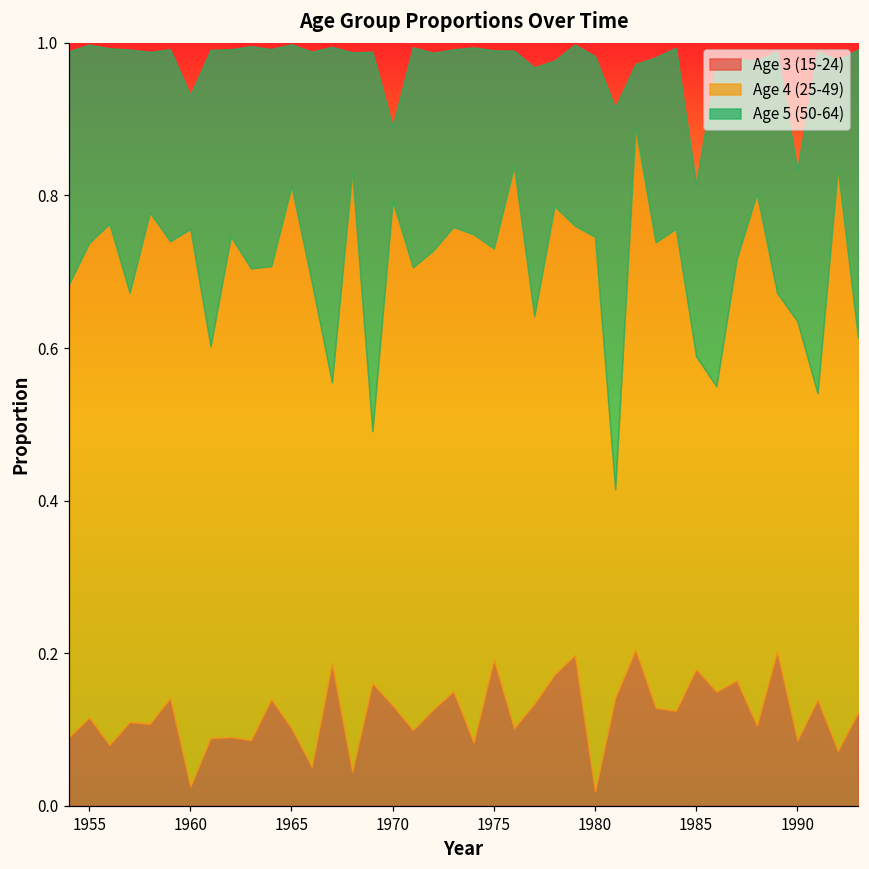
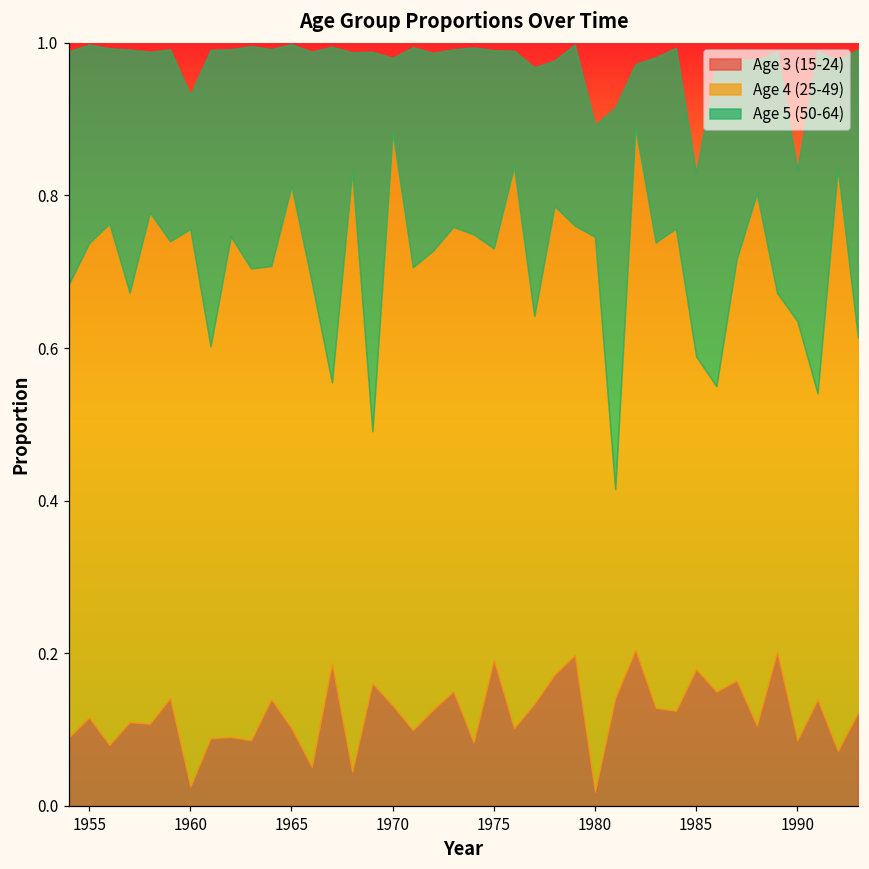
Age 4 (25-49), 1970: 0.66 -> 0.75
Age 5 (50-64), 1980: 0.24 -> 0.15
Age 5 (50-64), 1985: 0.23 -> 0.24
